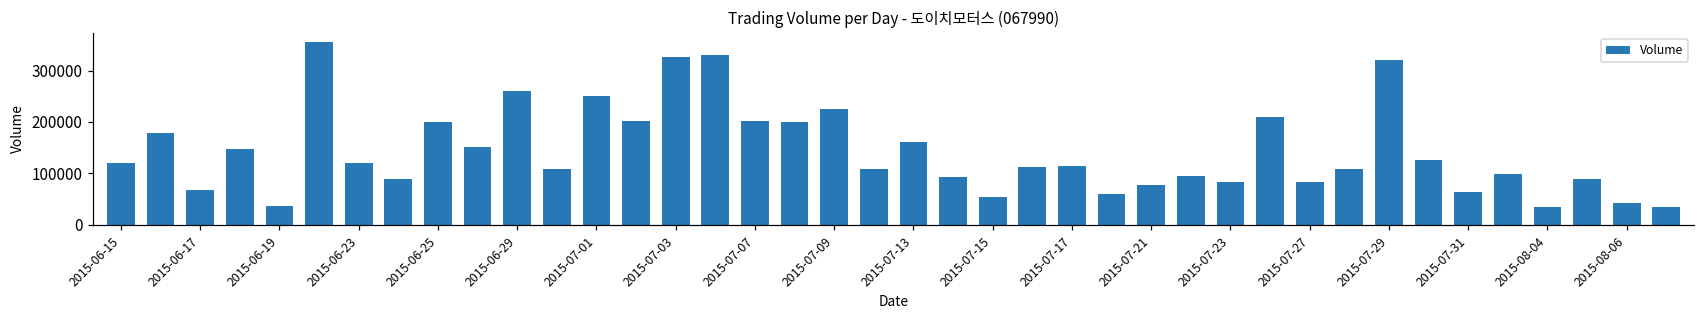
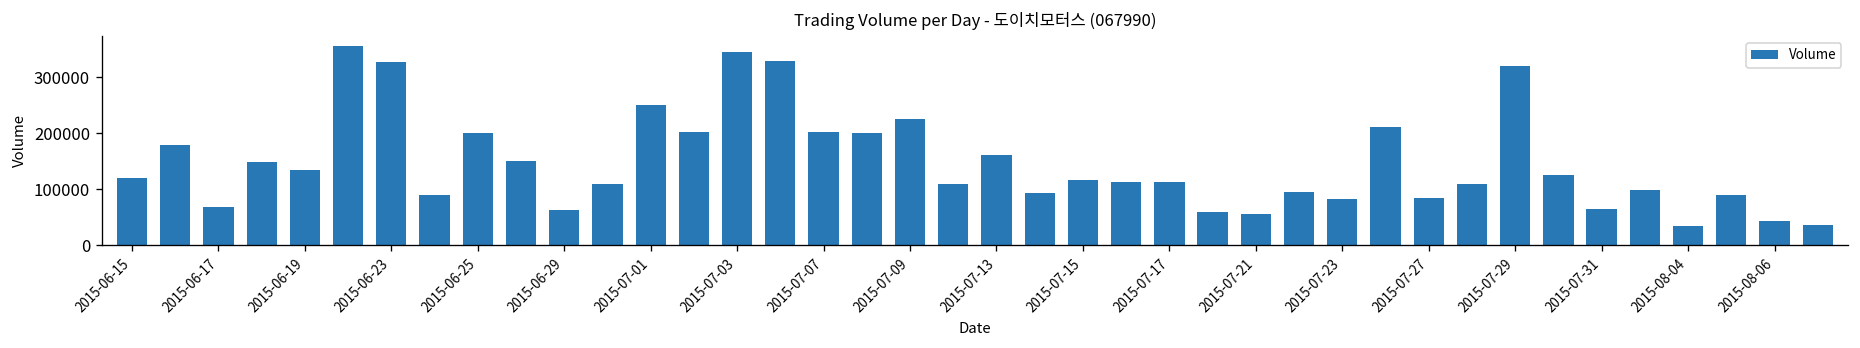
2015-06-19: 40000 -> 130000
2015-06-23: 120000 -> 330000
2015-06-29: 260000 -> 60000
2015-07-03: 330000 -> 350000
2015-07-15: 50000 -> 120000
2015-07-21: 80000 -> 60000
